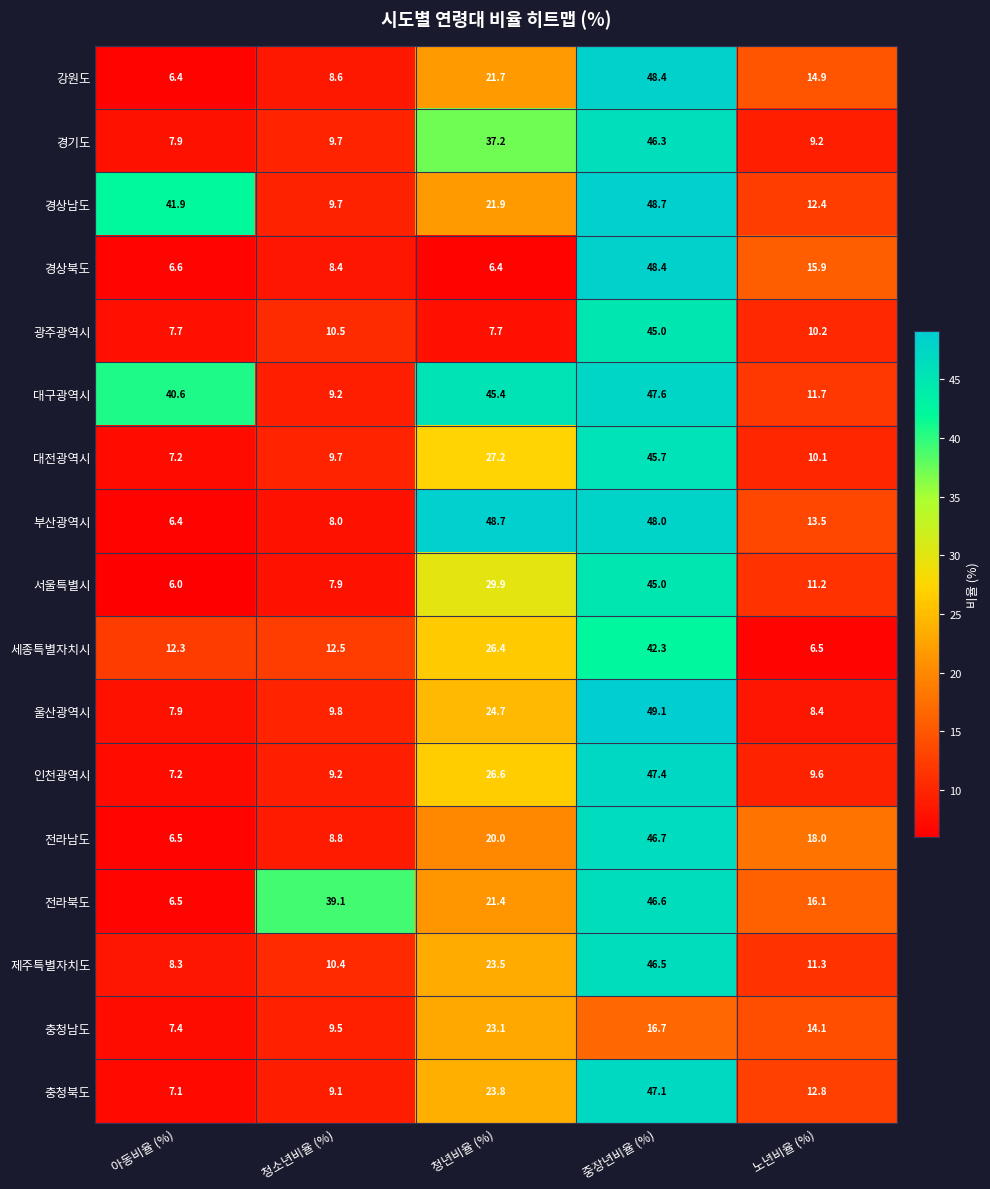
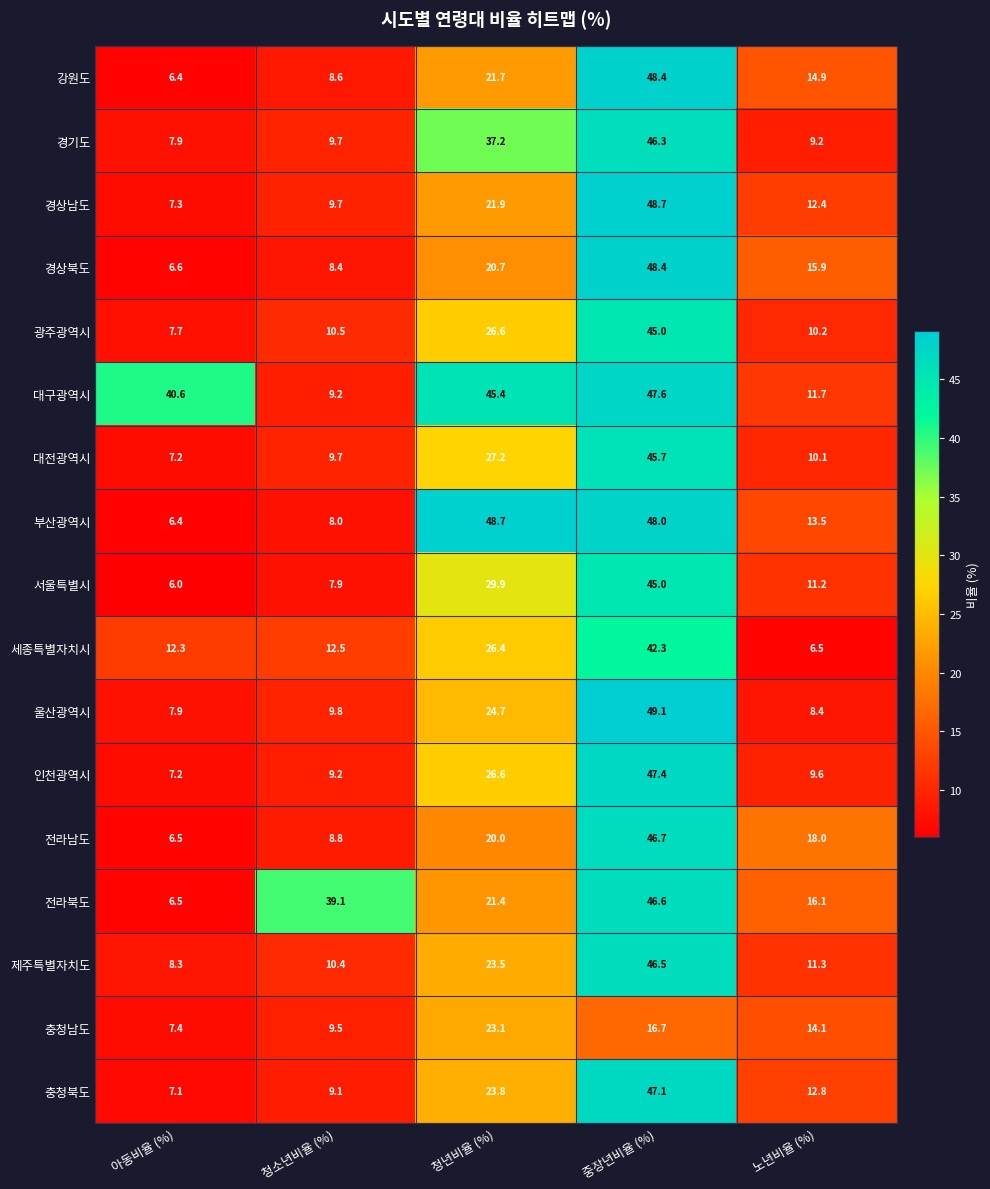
경상남도, 아동비율 (%): 41.9 -> 7.3
경상북도, 청년비율 (%): 6.4 -> 20.7
광주광역시, 청년비율 (%): 7.7 -> 26.6
